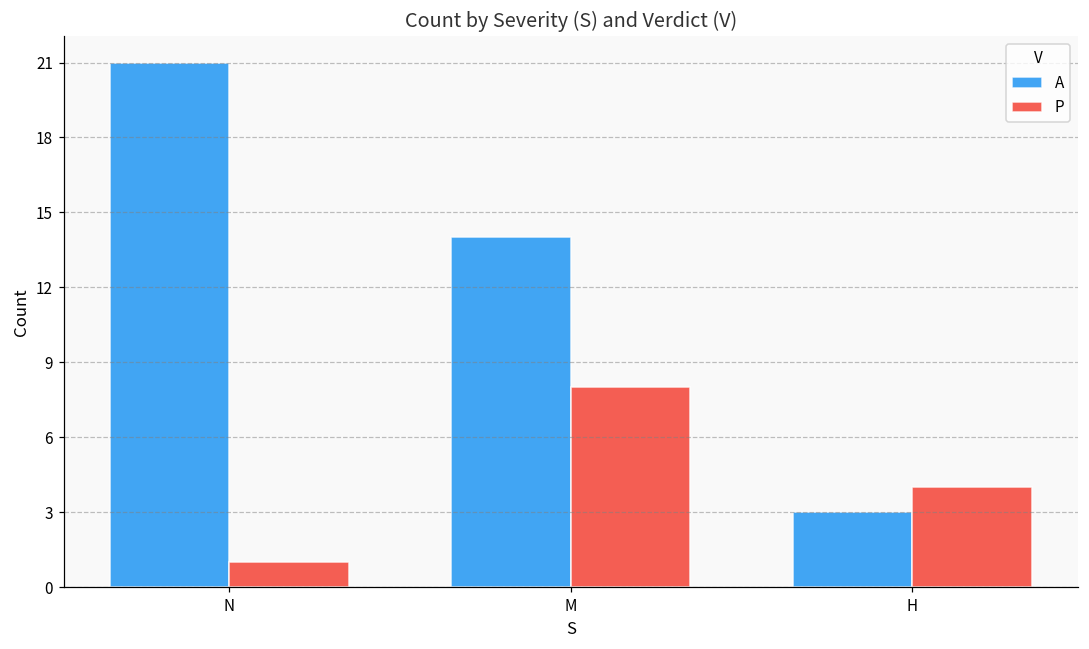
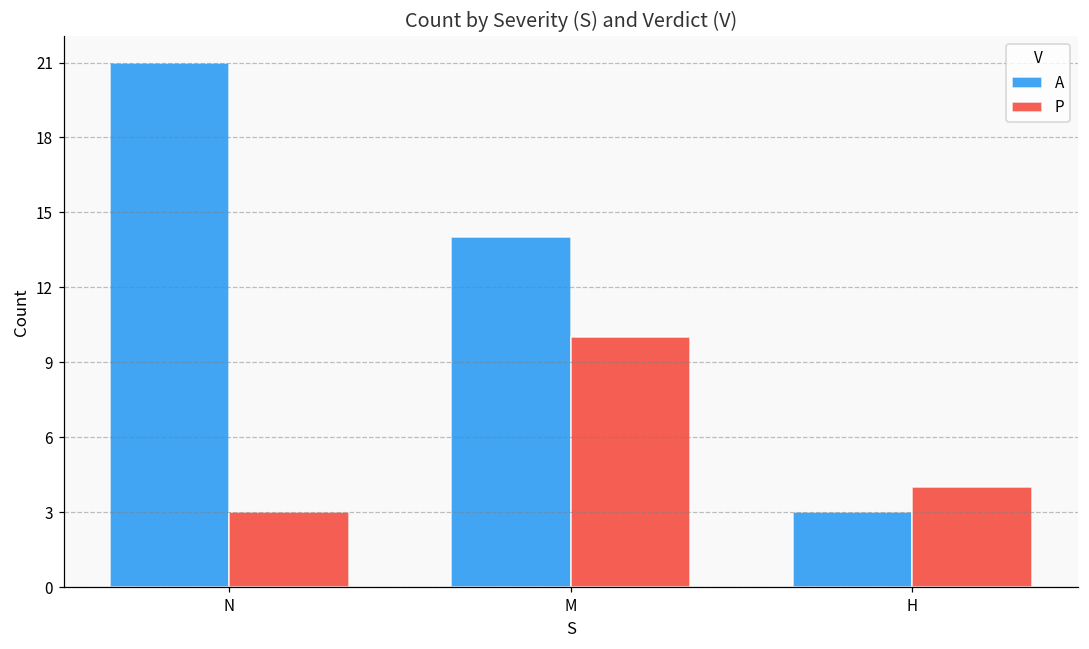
P, N: 1 -> 3
P, M: 8 -> 10
